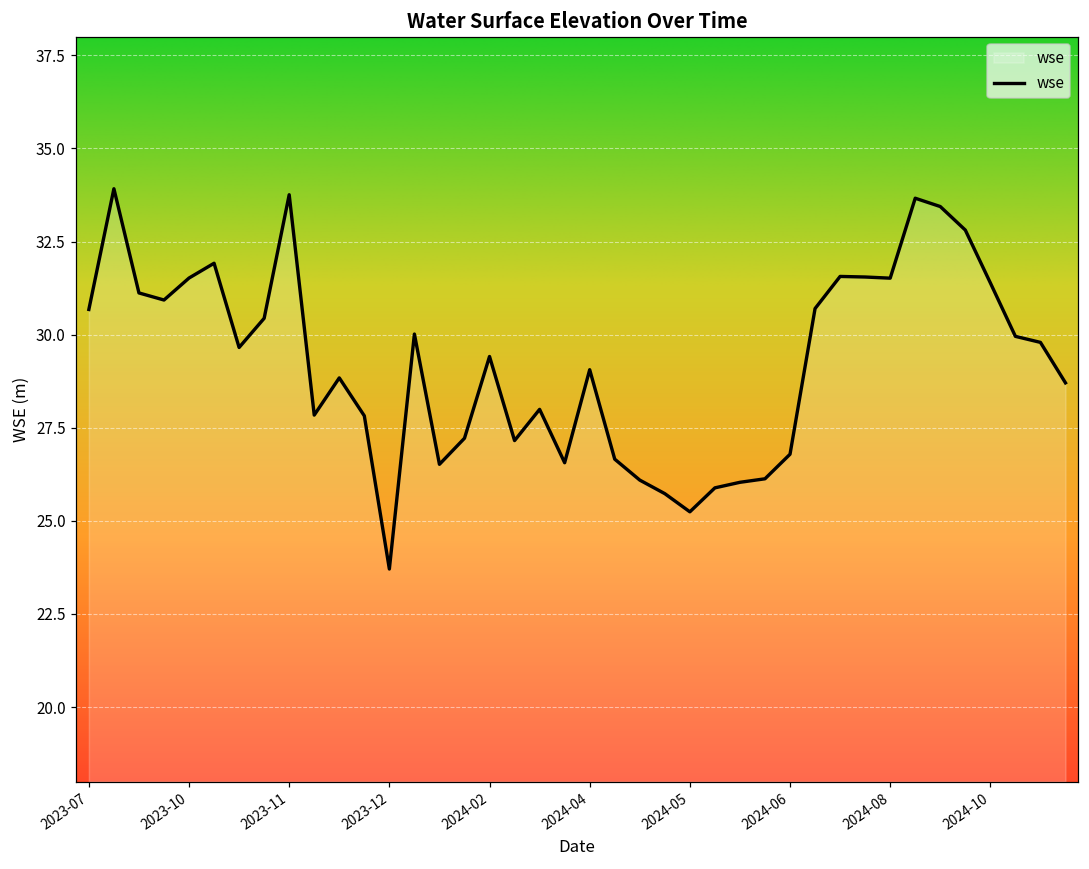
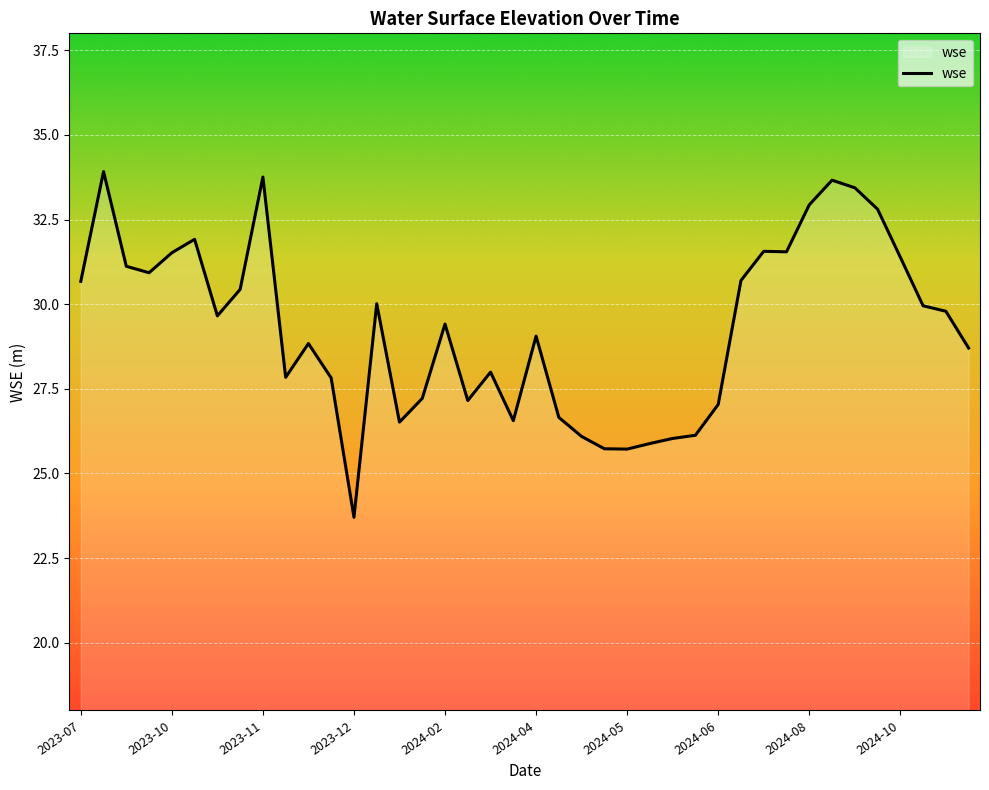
2024-05: 25.2 -> 25.7
2024-06: 26.8 -> 27.0
2024-08: 31.5 -> 32.9
